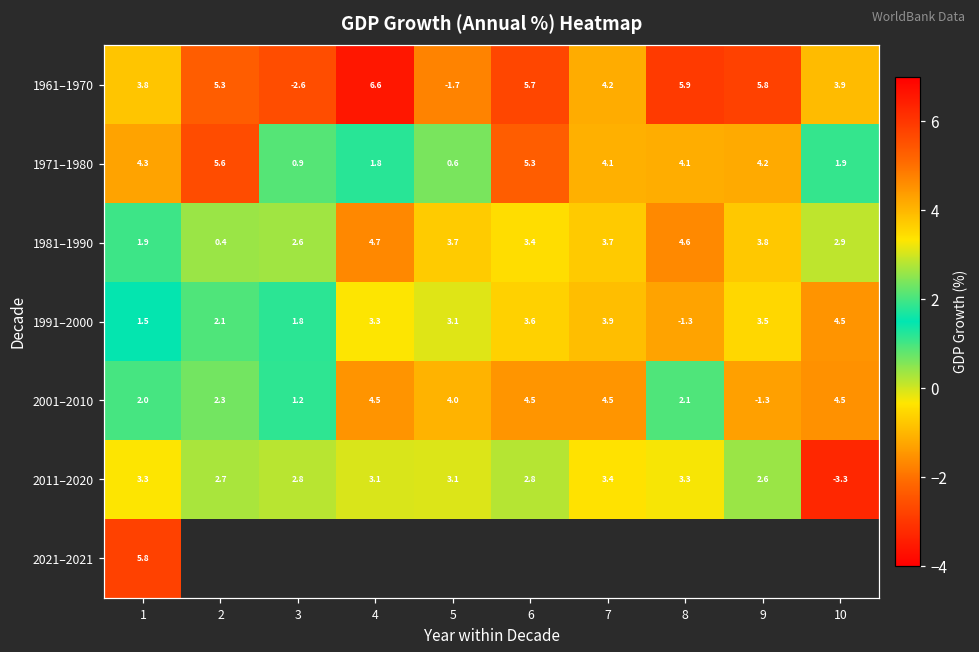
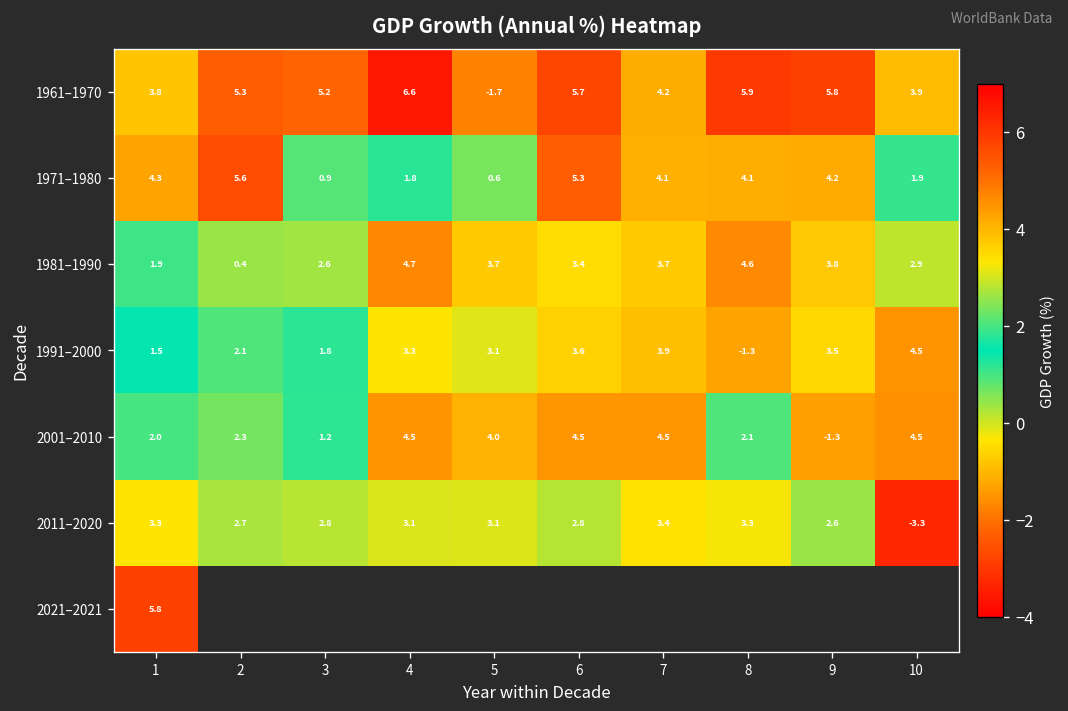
1961–1970, 3: -2.6 -> 5.2
